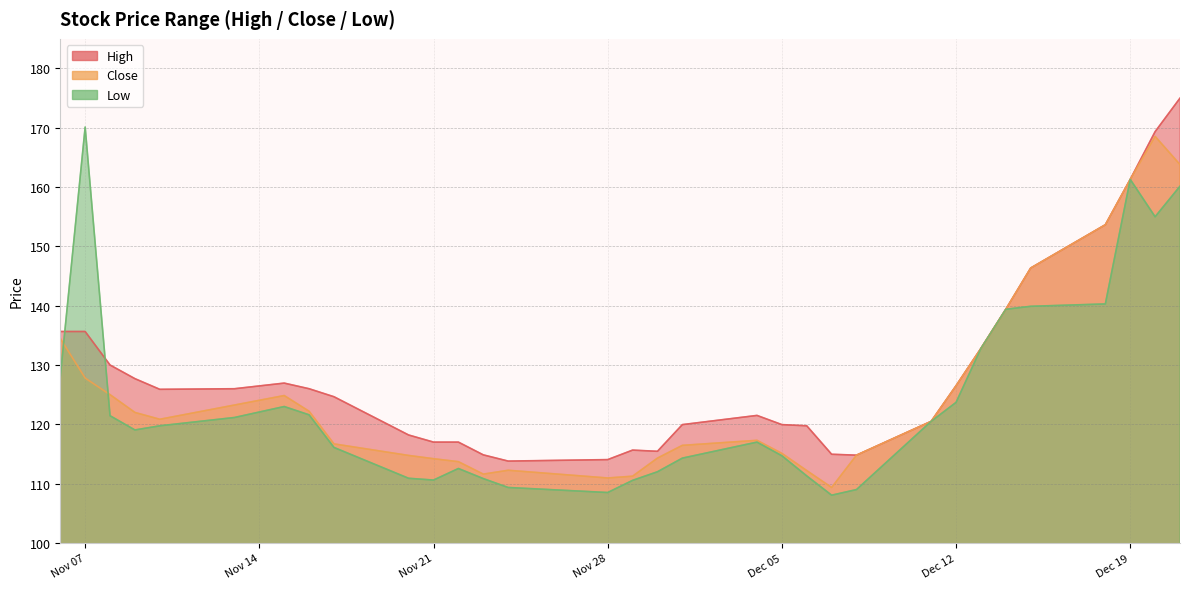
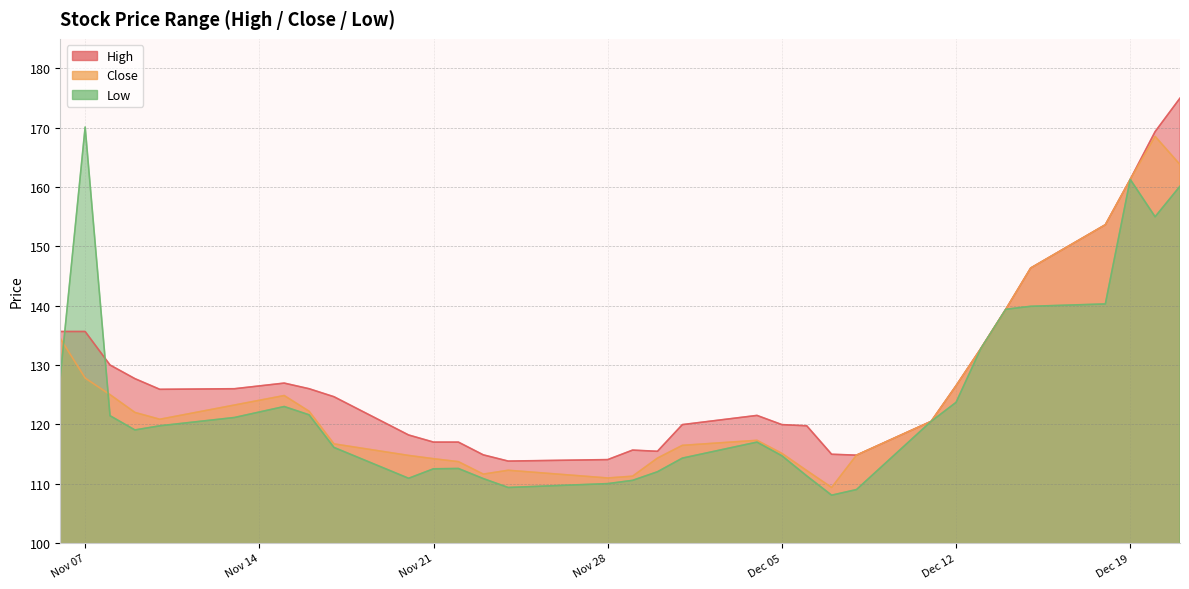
Low, Nov 21: 111 -> 113
Low, Nov 28: 109 -> 110
